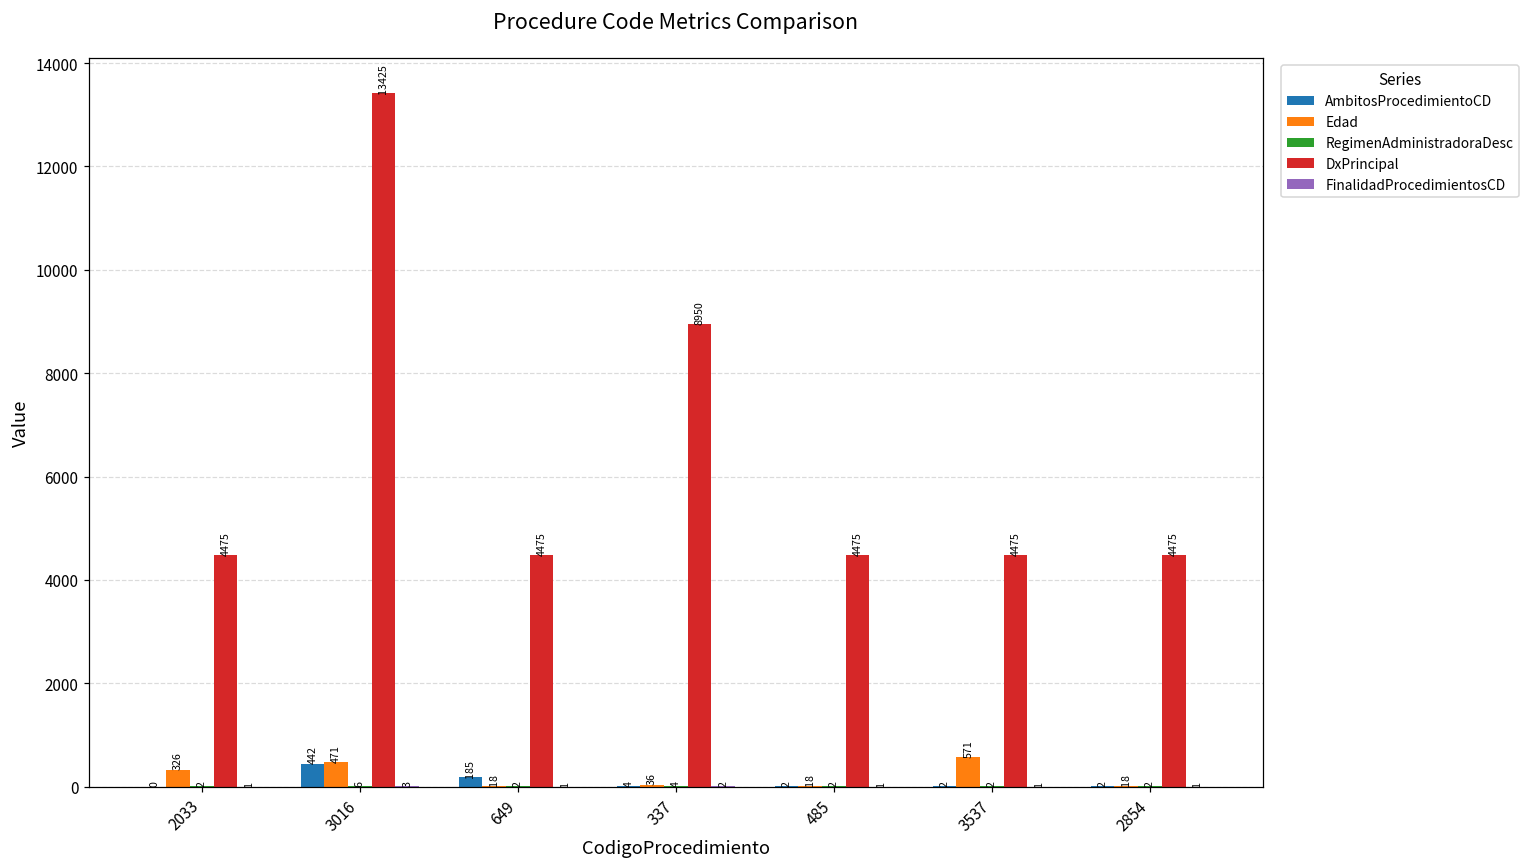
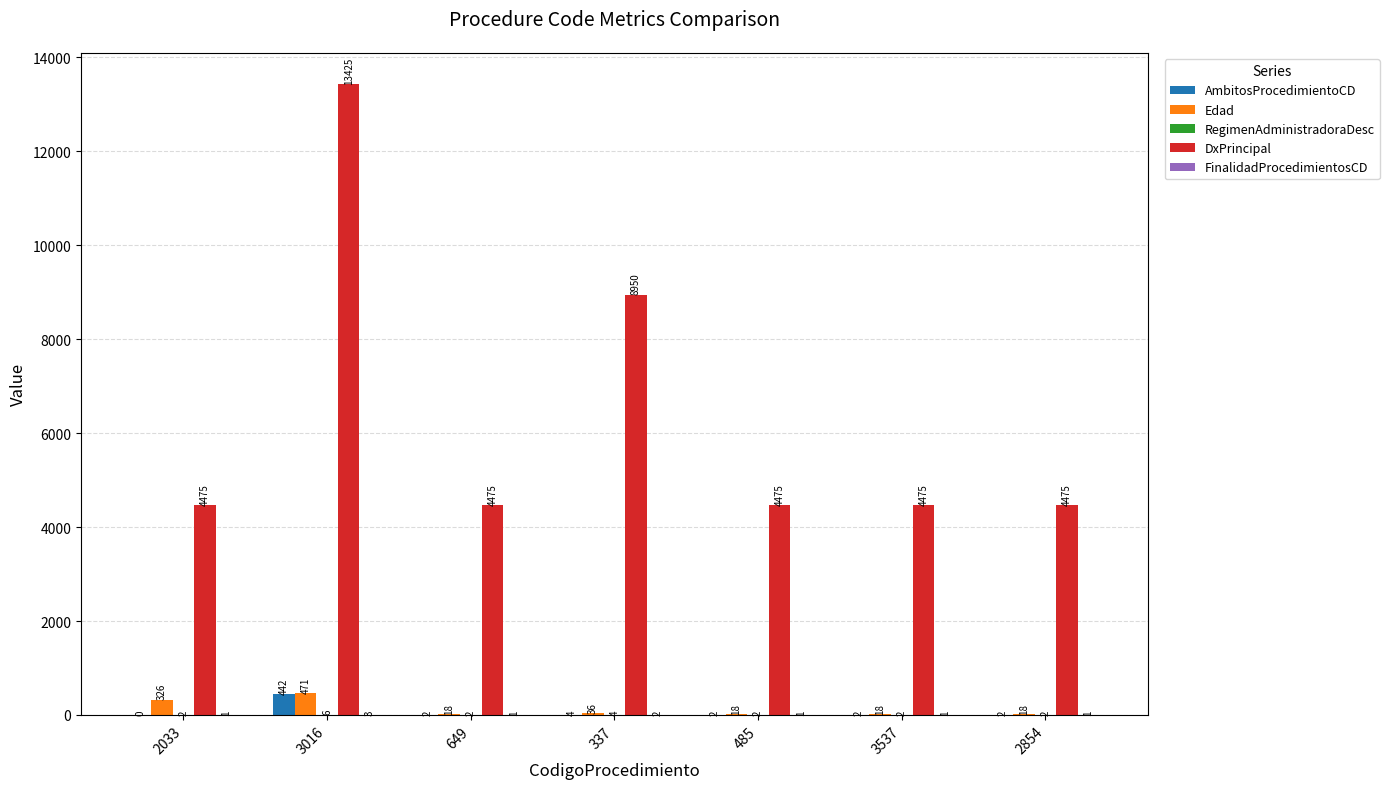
AmbitosProcedimientoCD, 649: 185 -> 2
Edad, 3537: 571 -> 18
